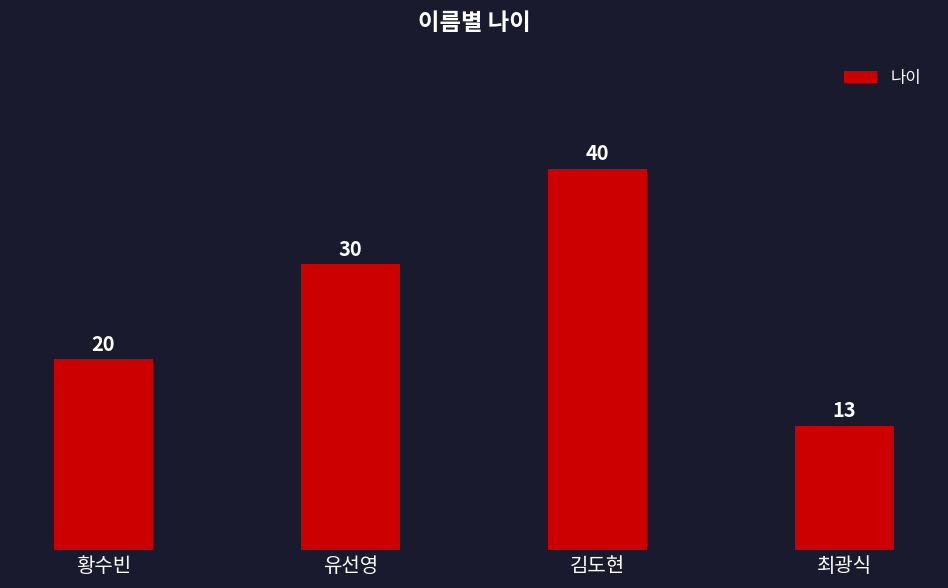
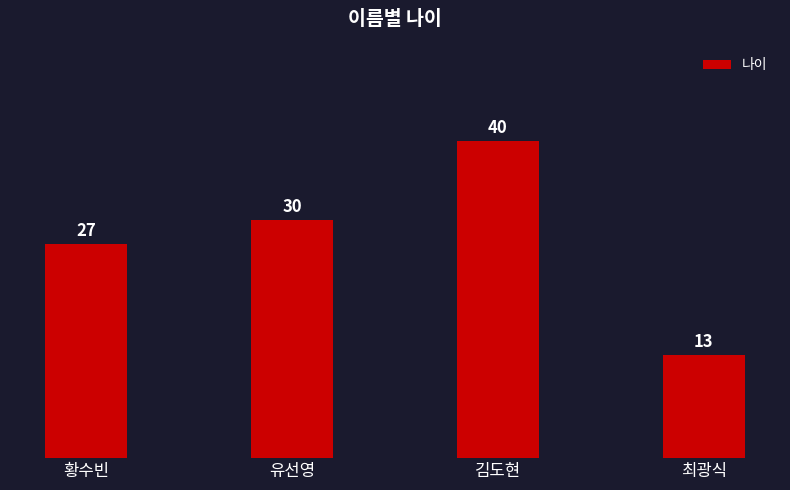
황수빈: 20 -> 27
